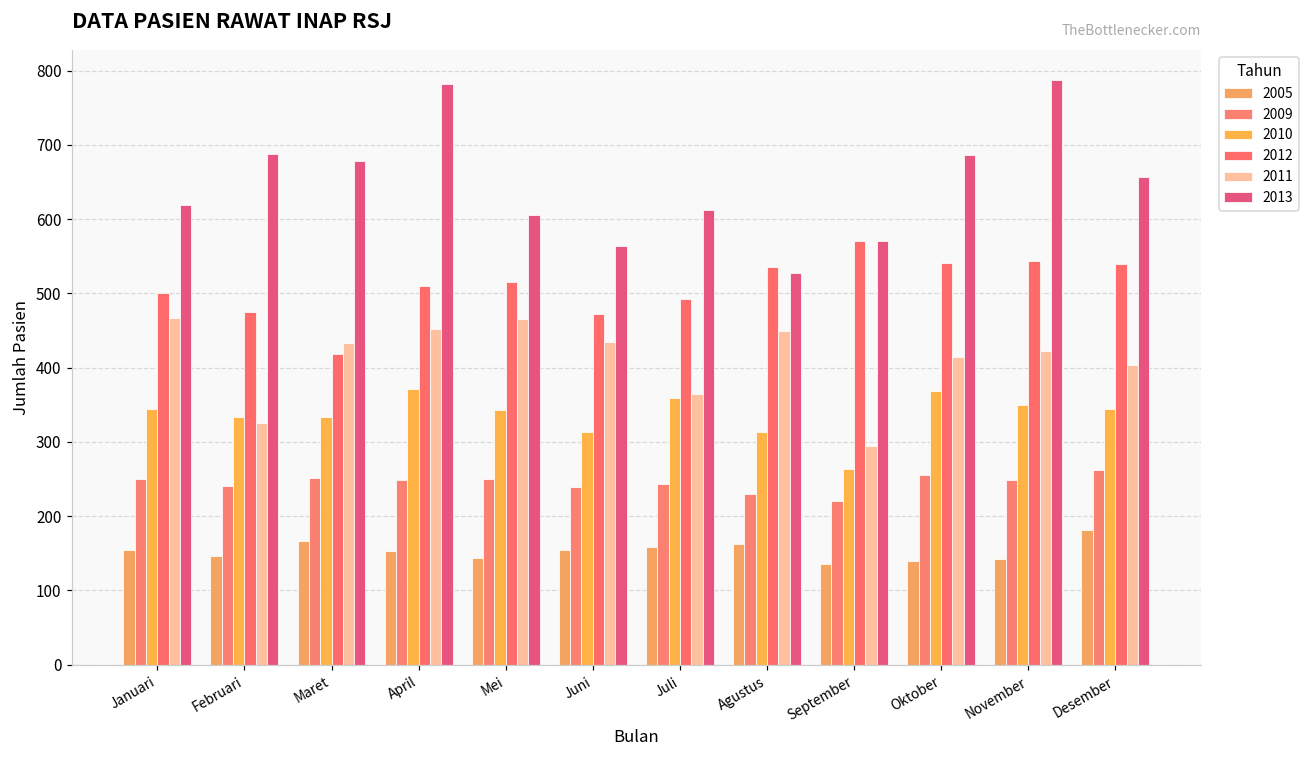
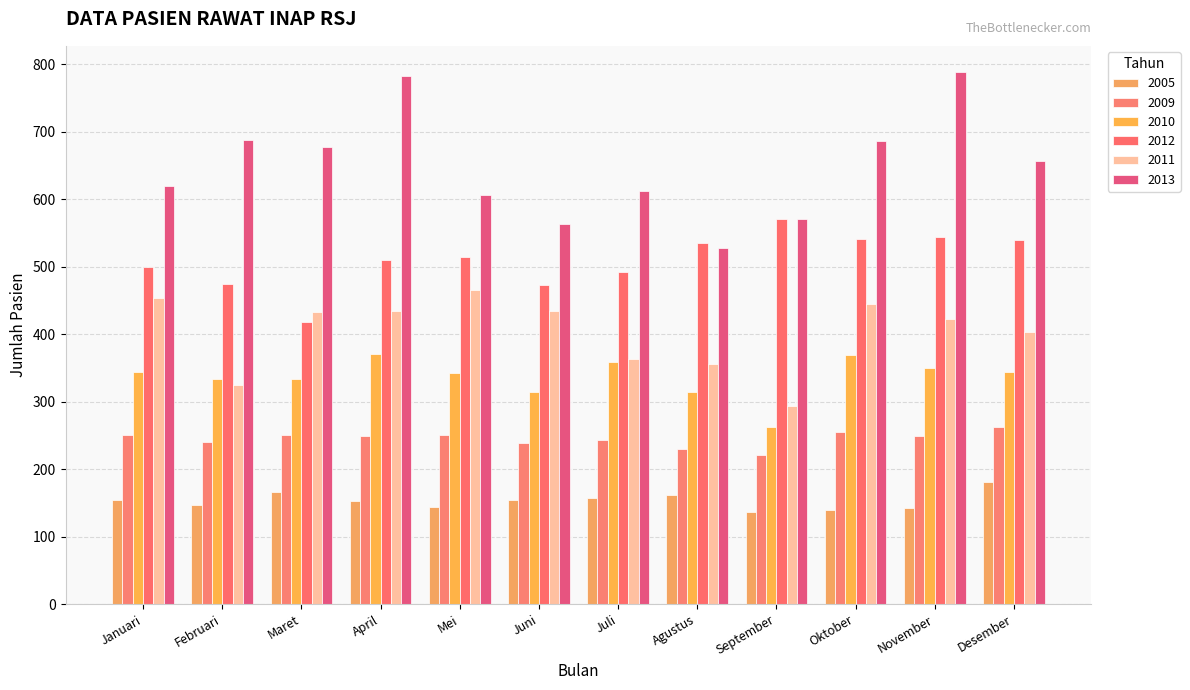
2011, Januari: 470 -> 450
2011, April: 450 -> 430
2011, Agustus: 450 -> 360
2011, Oktober: 420 -> 450
